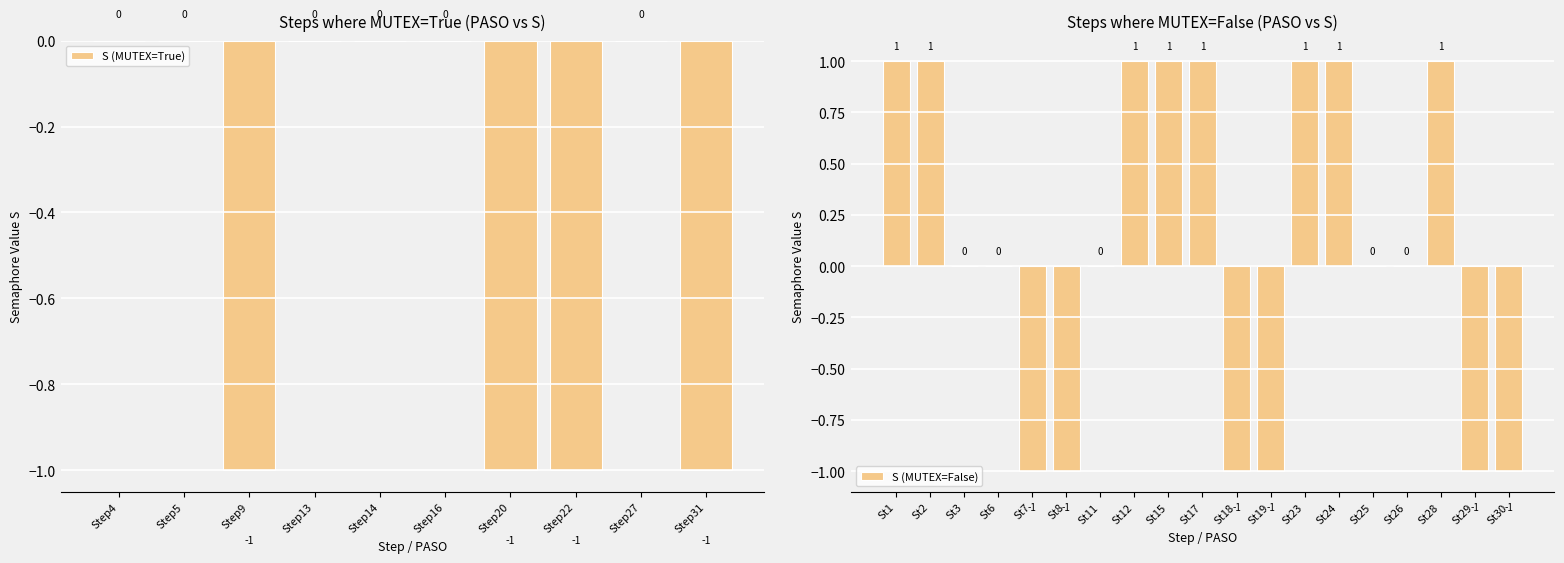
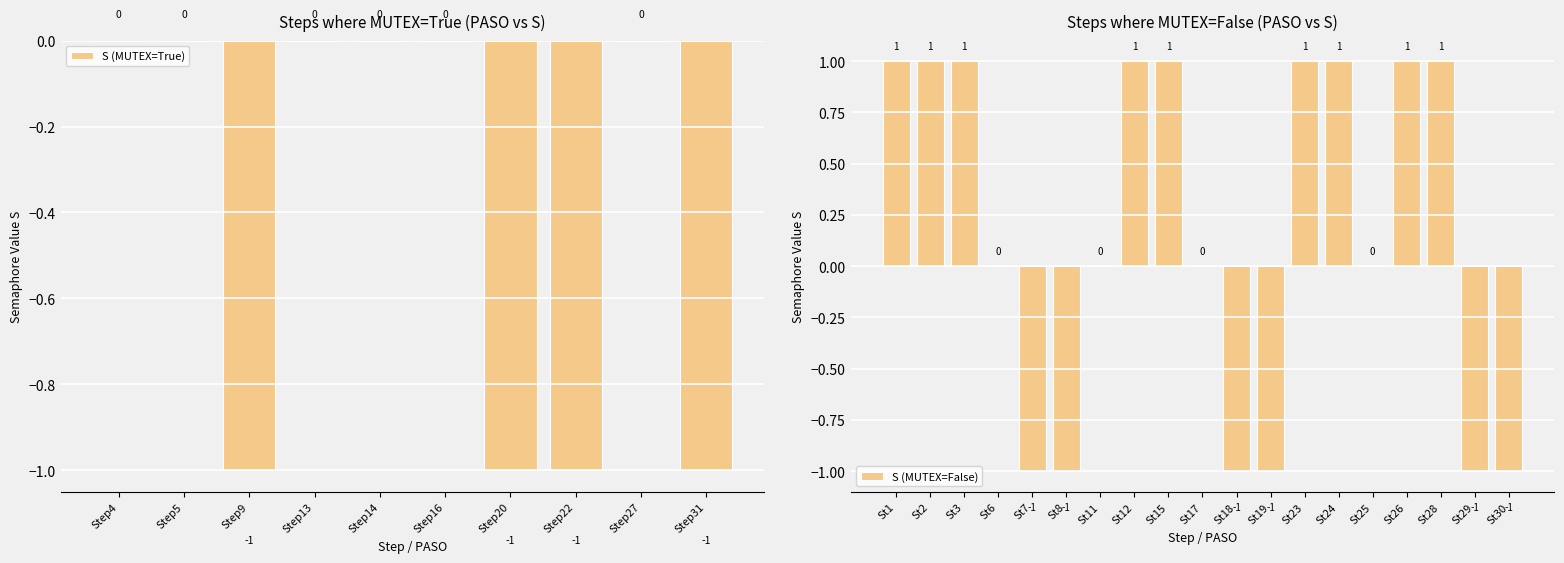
Steps where MUTEX=False (PASO vs S), St3: 0 -> 1
Steps where MUTEX=False (PASO vs S), St17: 1 -> 0
Steps where MUTEX=False (PASO vs S), St26: 0 -> 1
